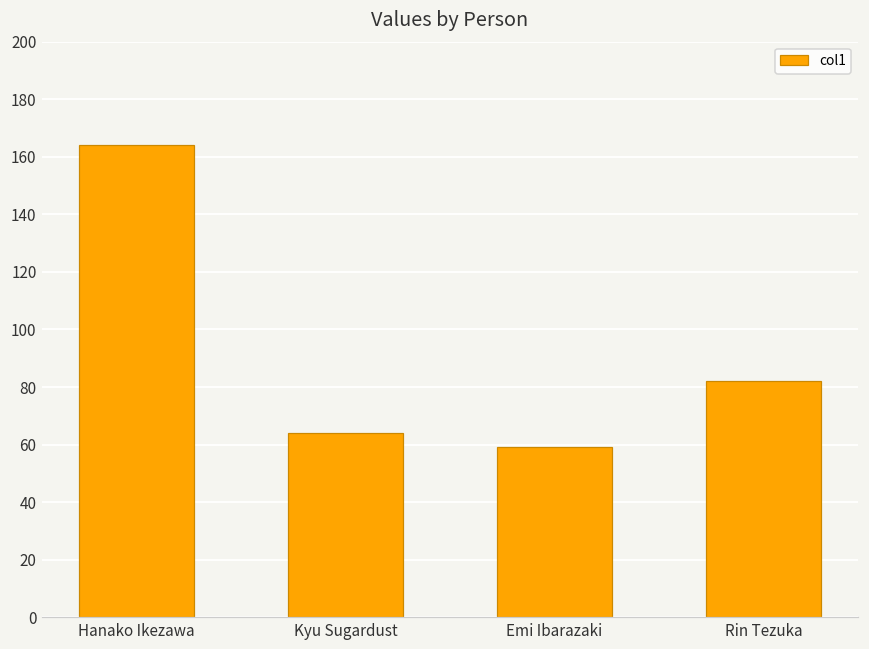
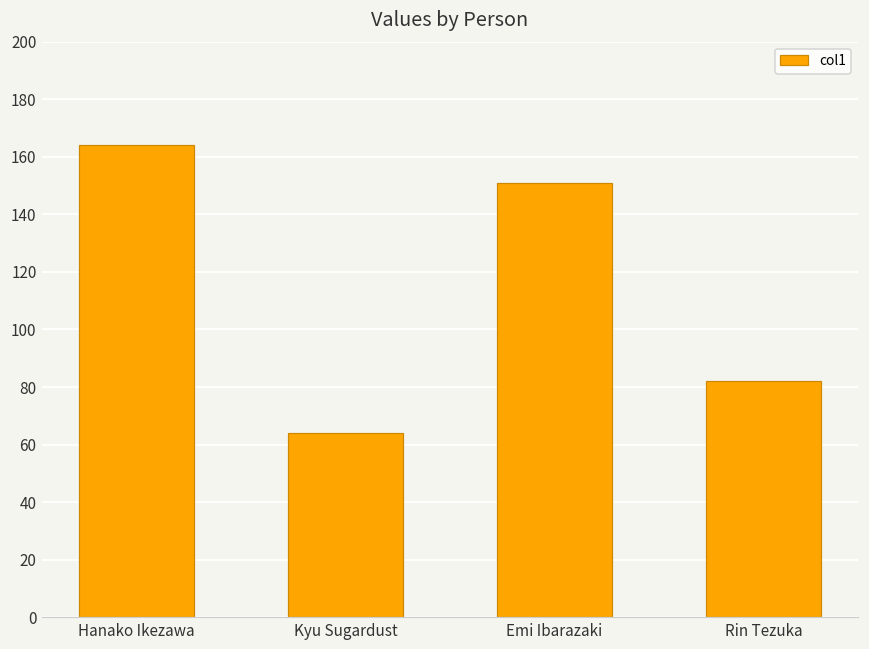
Emi Ibarazaki: 59 -> 151
